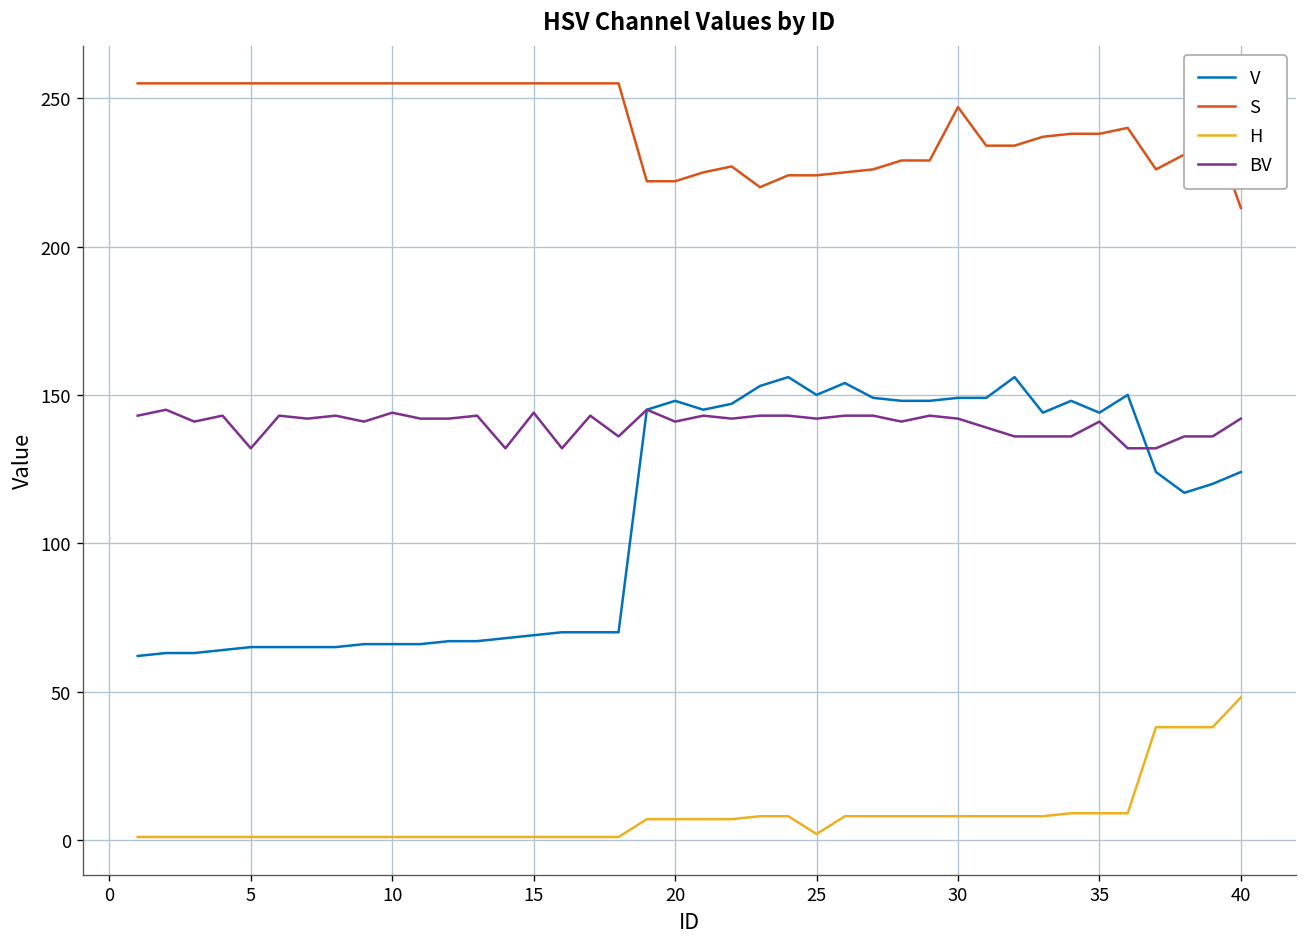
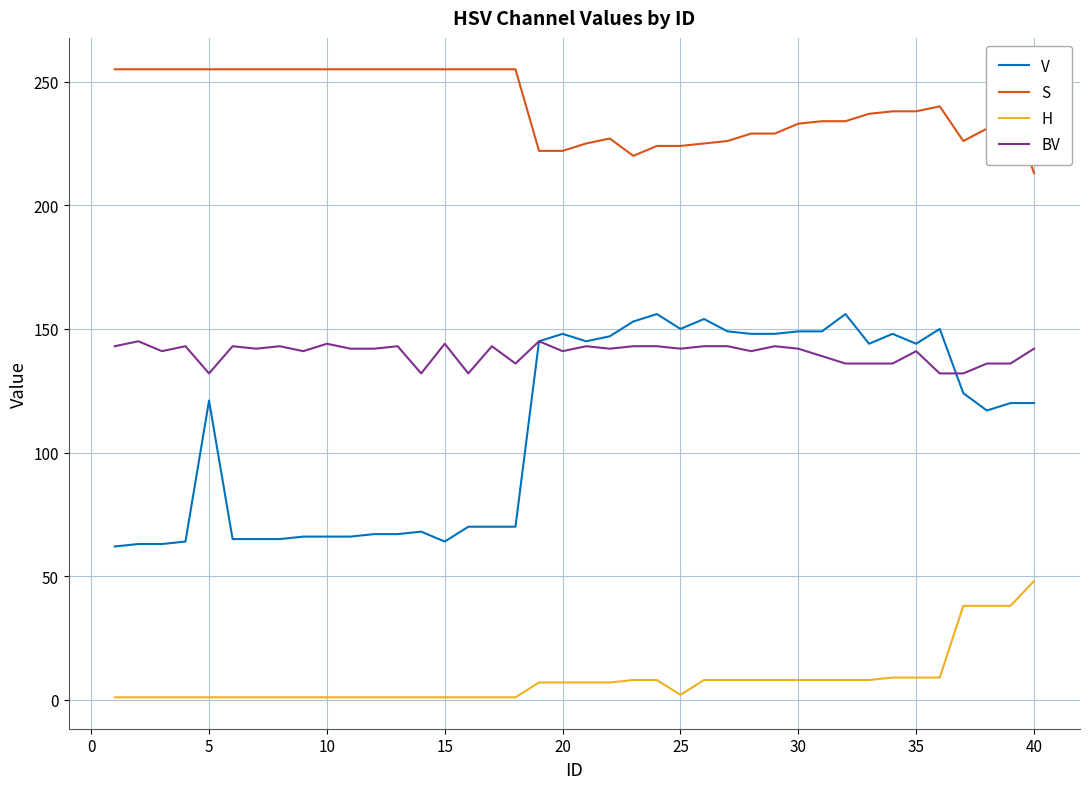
V, 5: 65 -> 121
V, 15: 69 -> 64
S, 30: 247 -> 233
V, 40: 124 -> 120
